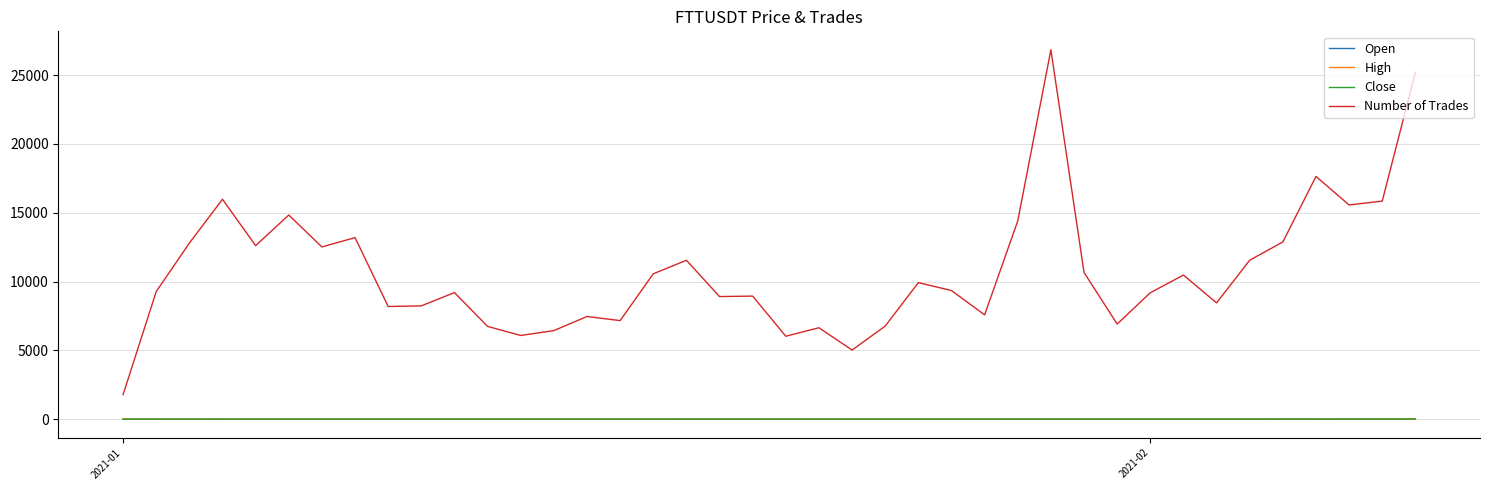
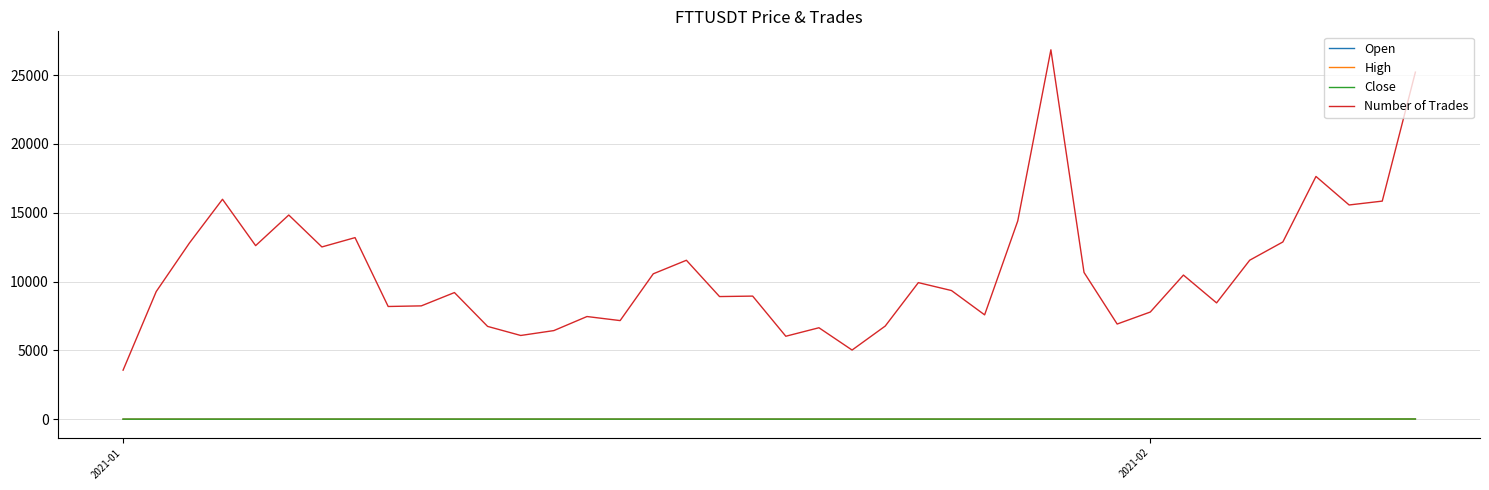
Number of Trades, 2021-01: 1800 -> 3600
Number of Trades, 2021-02: 9200 -> 7800
